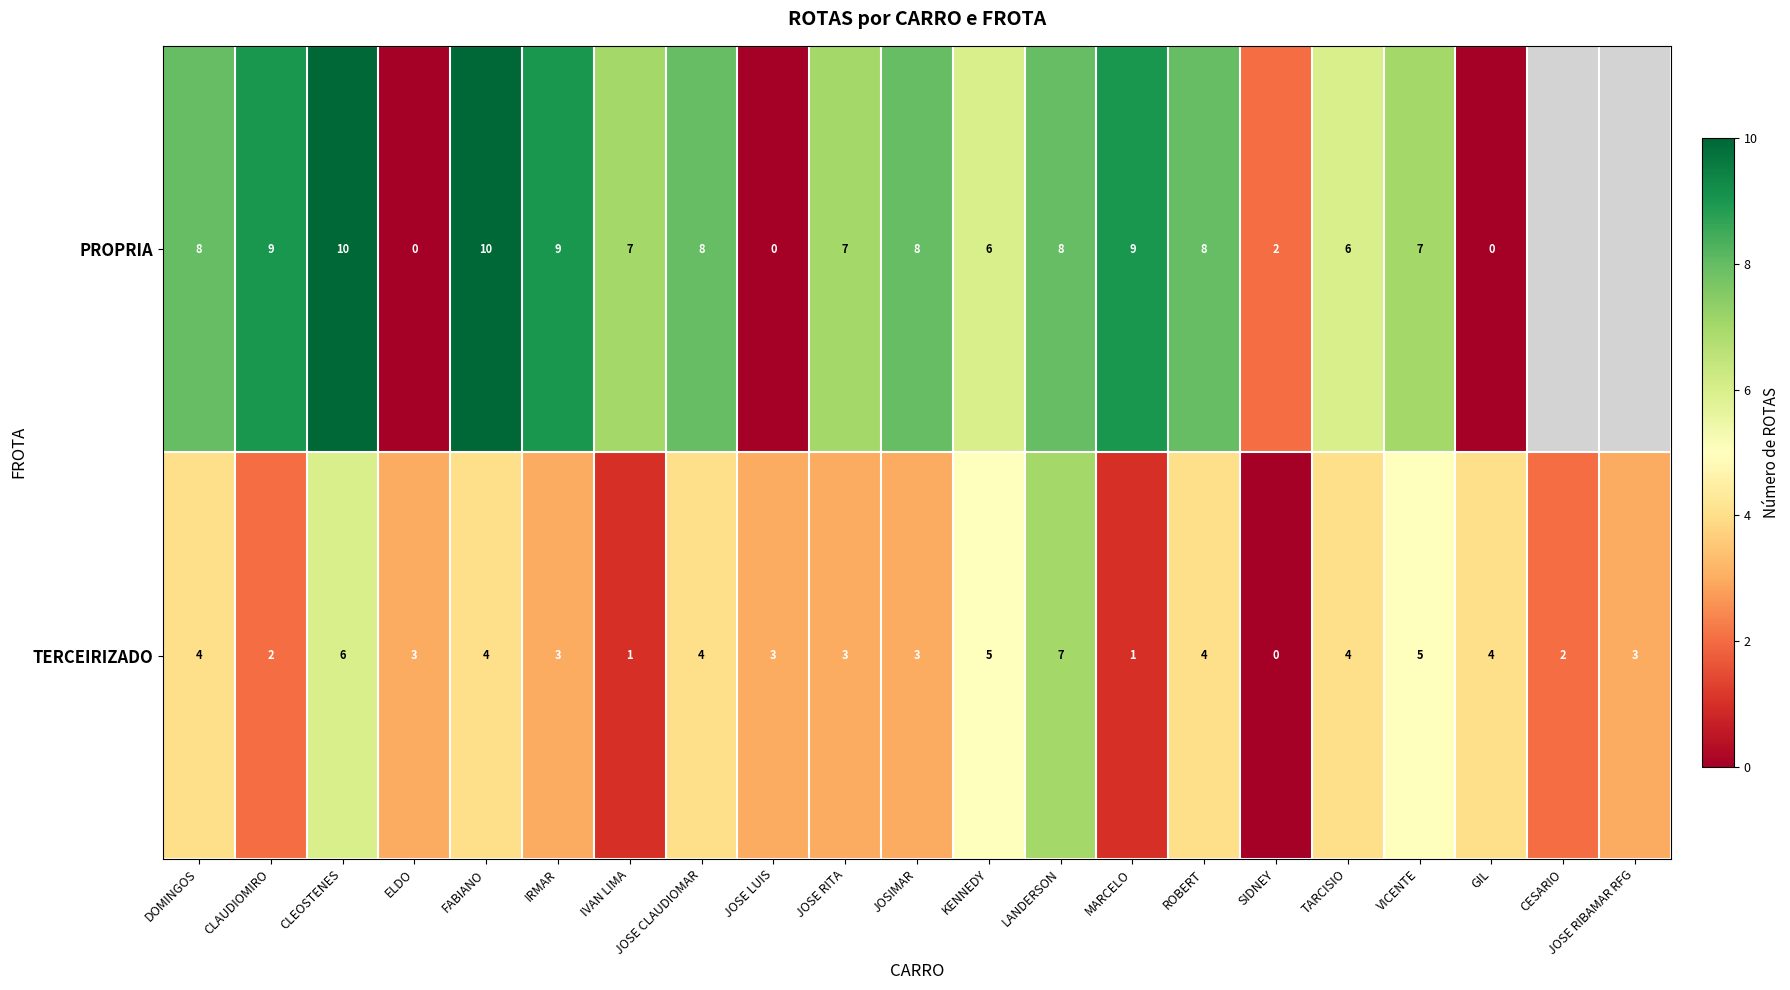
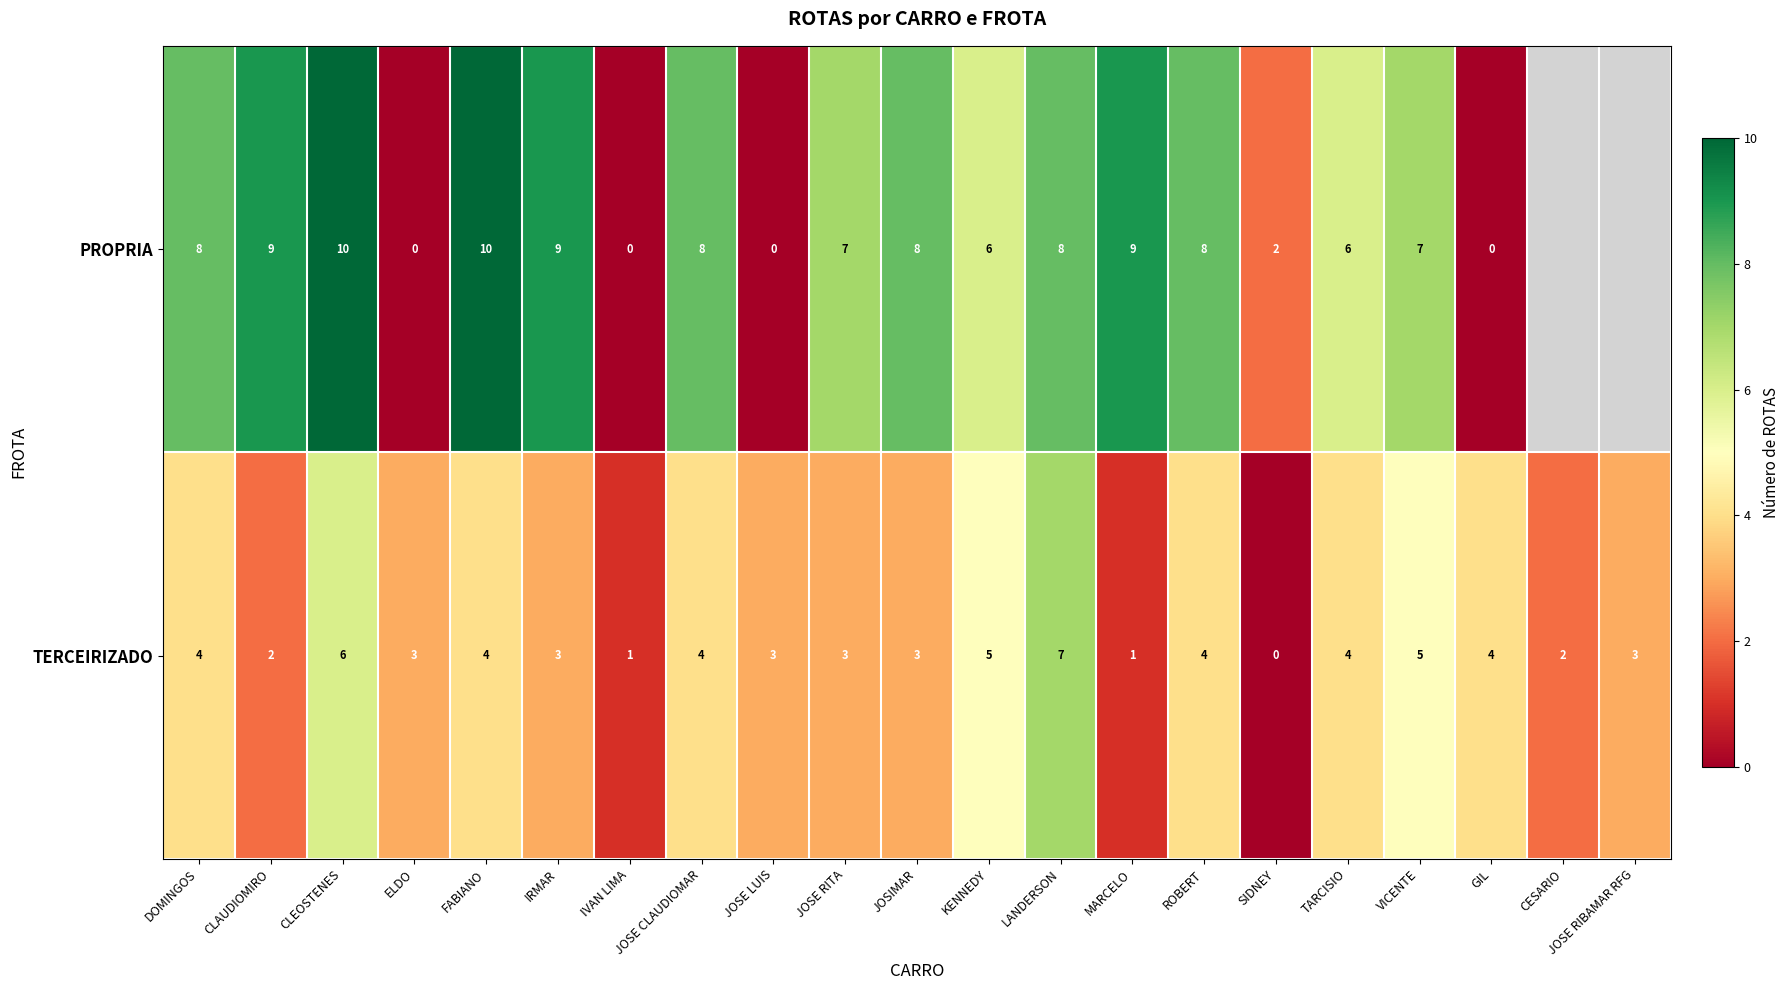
PROPRIA, IVAN LIMA: 7 -> 0
